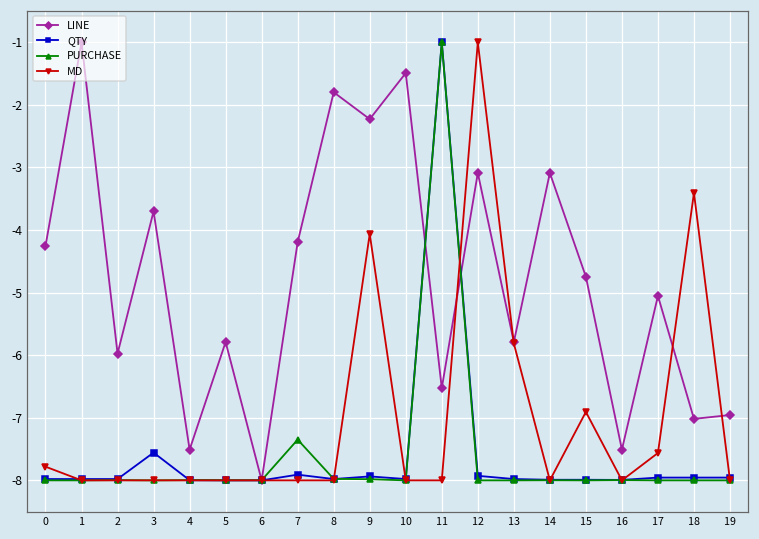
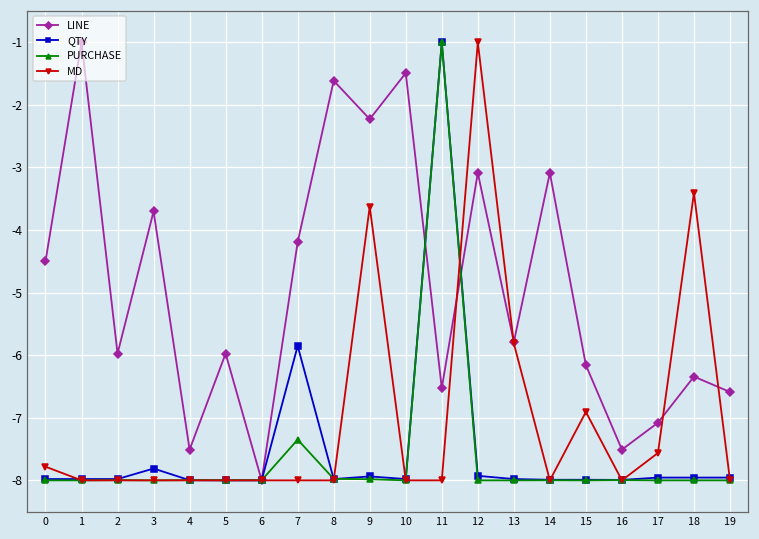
LINE, 0: -4.3 -> -4.5
QTY, 3: -7.6 -> -7.8
LINE, 5: -5.8 -> -6.0
QTY, 7: -7.9 -> -5.9
LINE, 8: -1.8 -> -1.6
MD, 9: -4.1 -> -3.6
LINE, 15: -4.7 -> -6.2
LINE, 17: -5.1 -> -7.1
LINE, 18: -7.0 -> -6.3
LINE, 19: -7.0 -> -6.6
